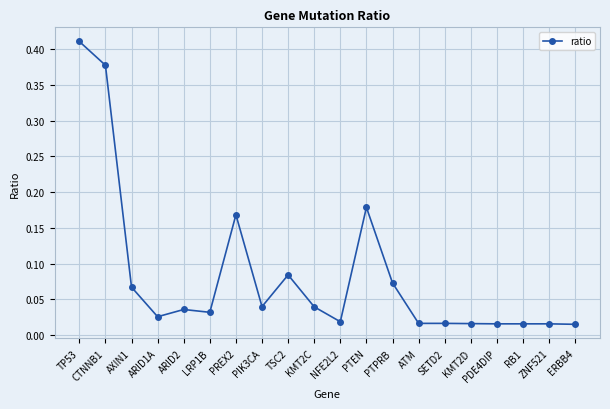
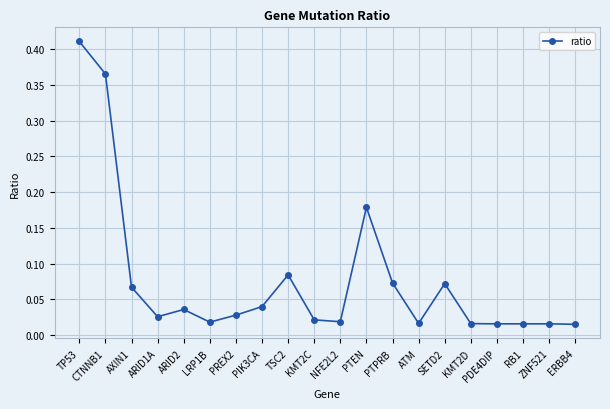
CTNNB1: 0.38 -> 0.37
LRP1B: 0.03 -> 0.02
PREX2: 0.17 -> 0.03
KMT2C: 0.04 -> 0.02
SETD2: 0.02 -> 0.07
